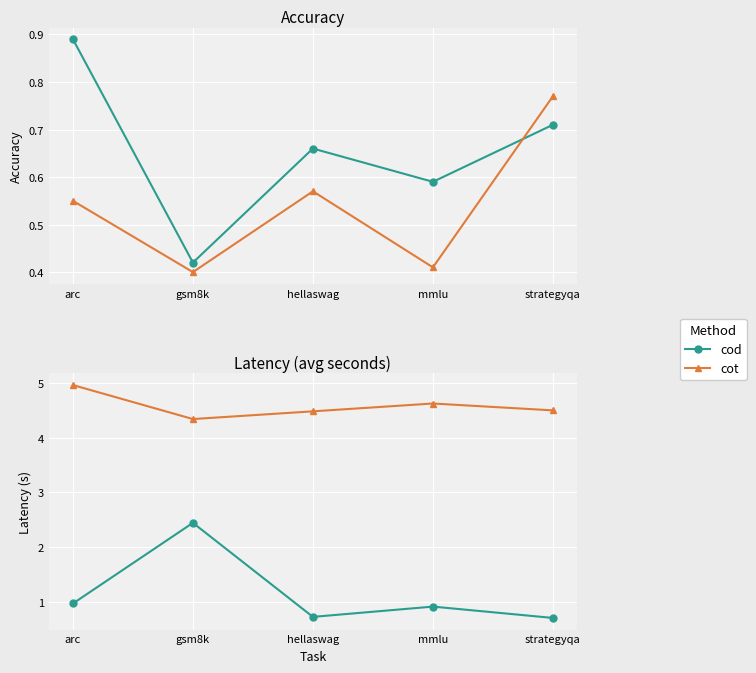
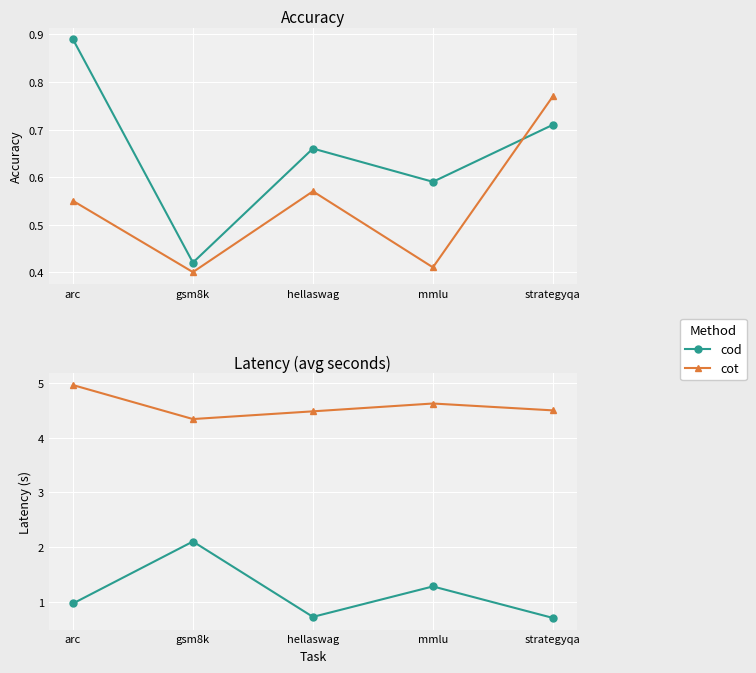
Latency (avg seconds), cod, gsm8k: 2.4 -> 2.1
Latency (avg seconds), cod, mmlu: 0.9 -> 1.3
